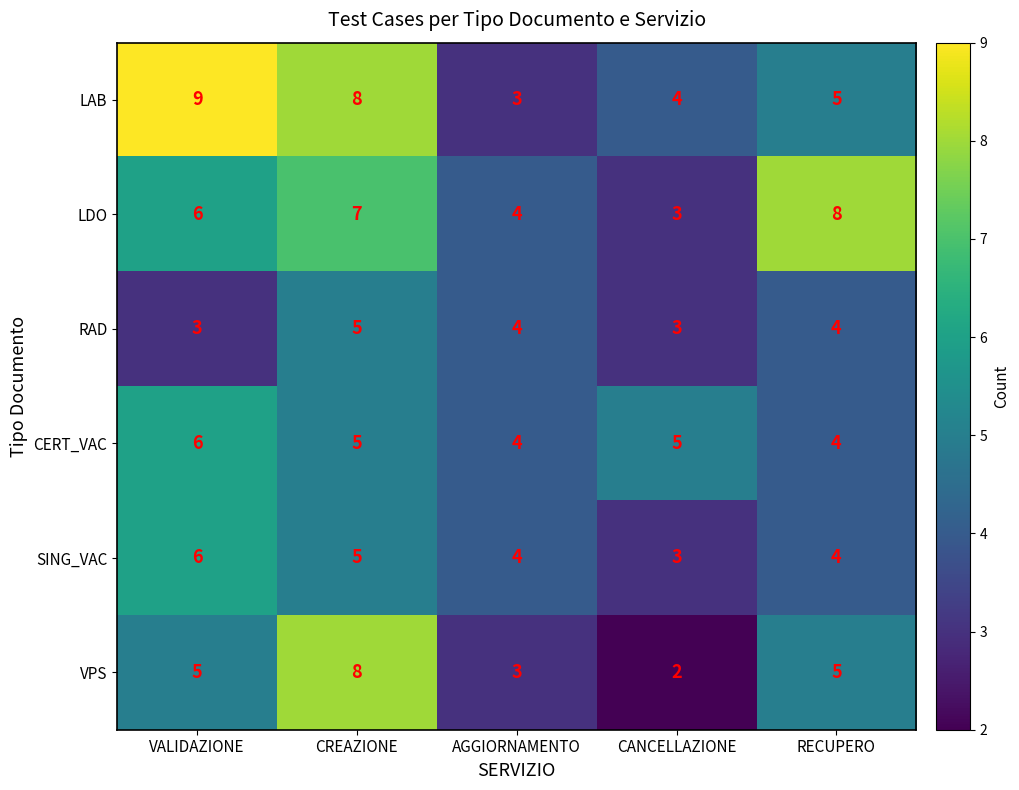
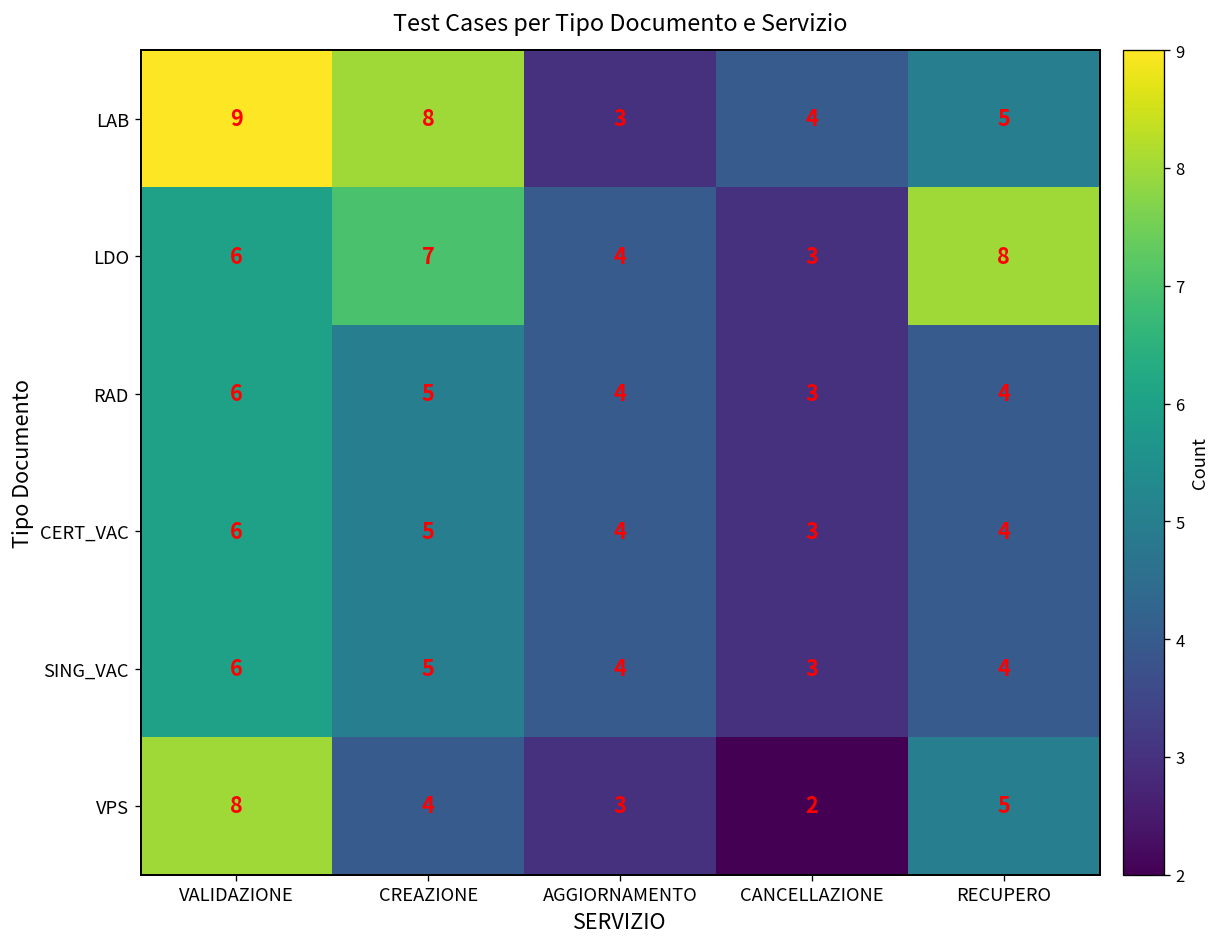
RAD, VALIDAZIONE: 3 -> 6
CERT_VAC, CANCELLAZIONE: 5 -> 3
VPS, VALIDAZIONE: 5 -> 8
VPS, CREAZIONE: 8 -> 4
